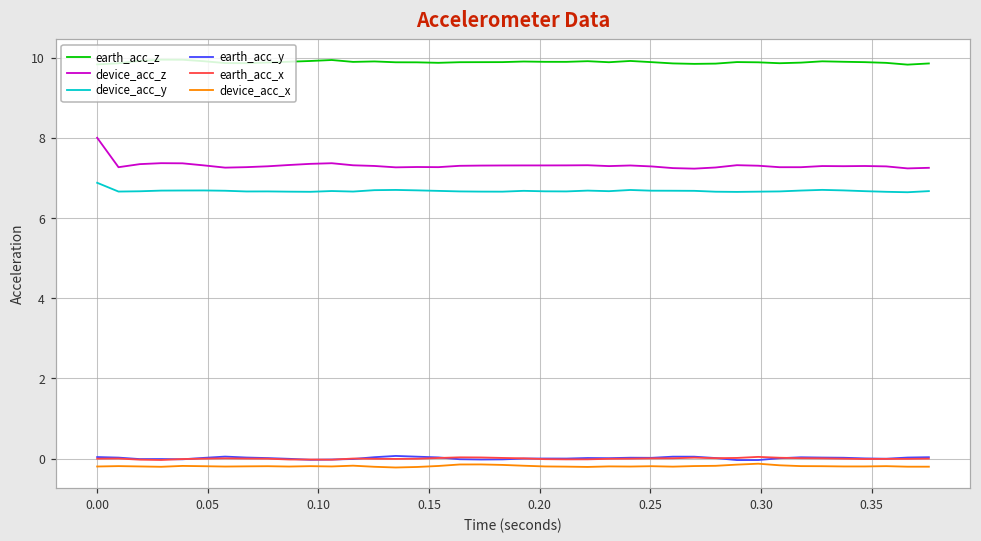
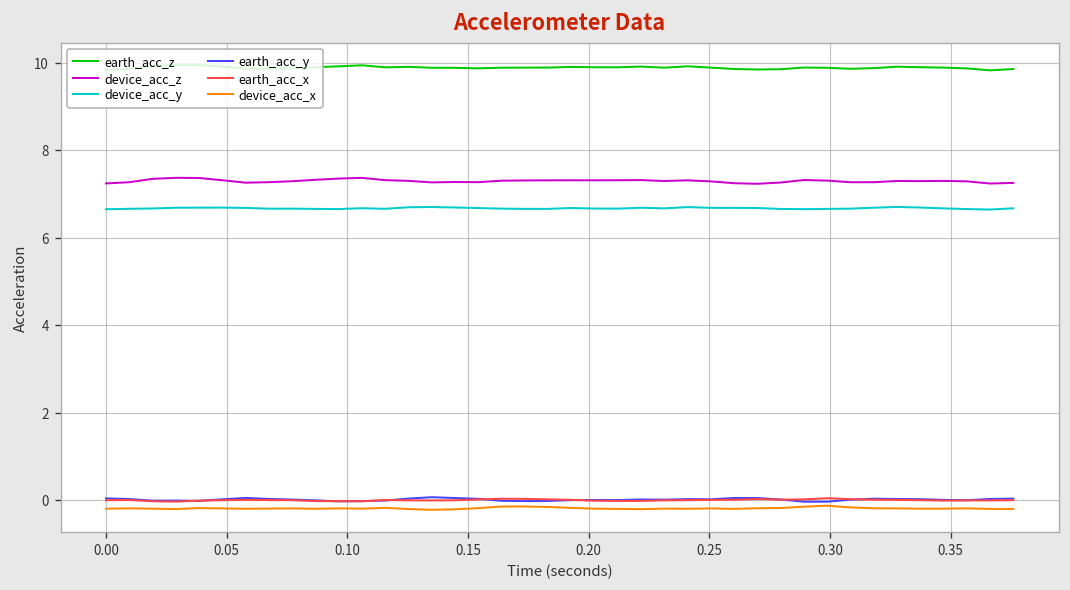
device_acc_z, 0.00: 8.0 -> 7.2
device_acc_y, 0.00: 6.9 -> 6.7
